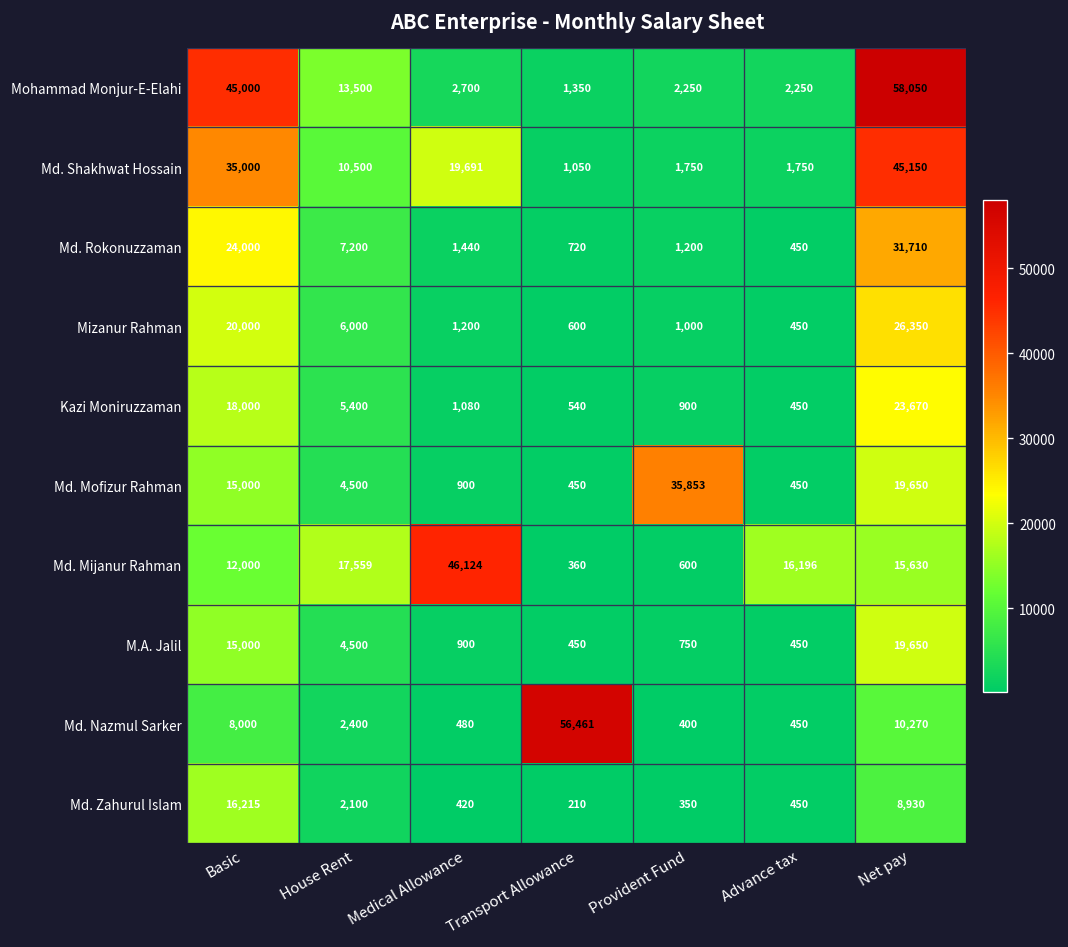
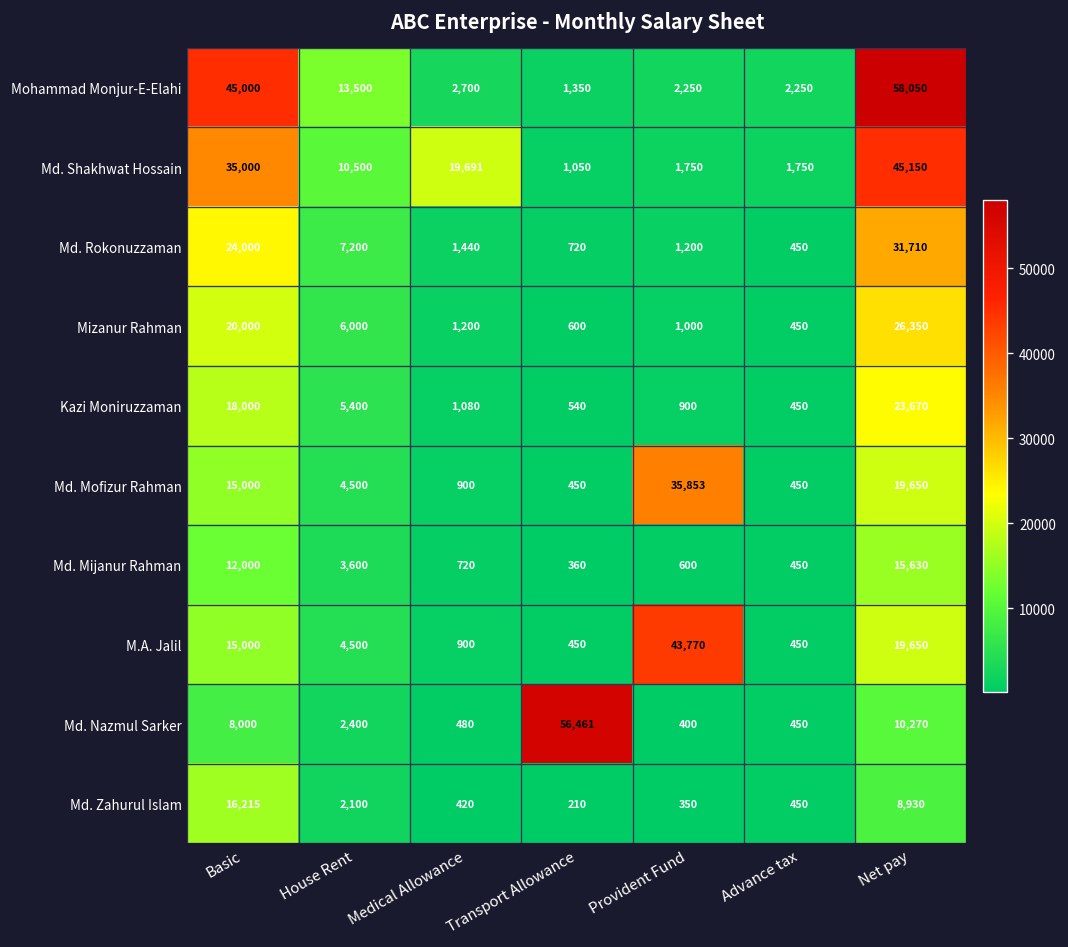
Md. Mijanur Rahman, House Rent: 17,559 -> 3,600
Md. Mijanur Rahman, Medical Allowance: 46,124 -> 720
Md. Mijanur Rahman, Advance tax: 16,196 -> 450
M.A. Jalil, Provident Fund: 750 -> 43,770
